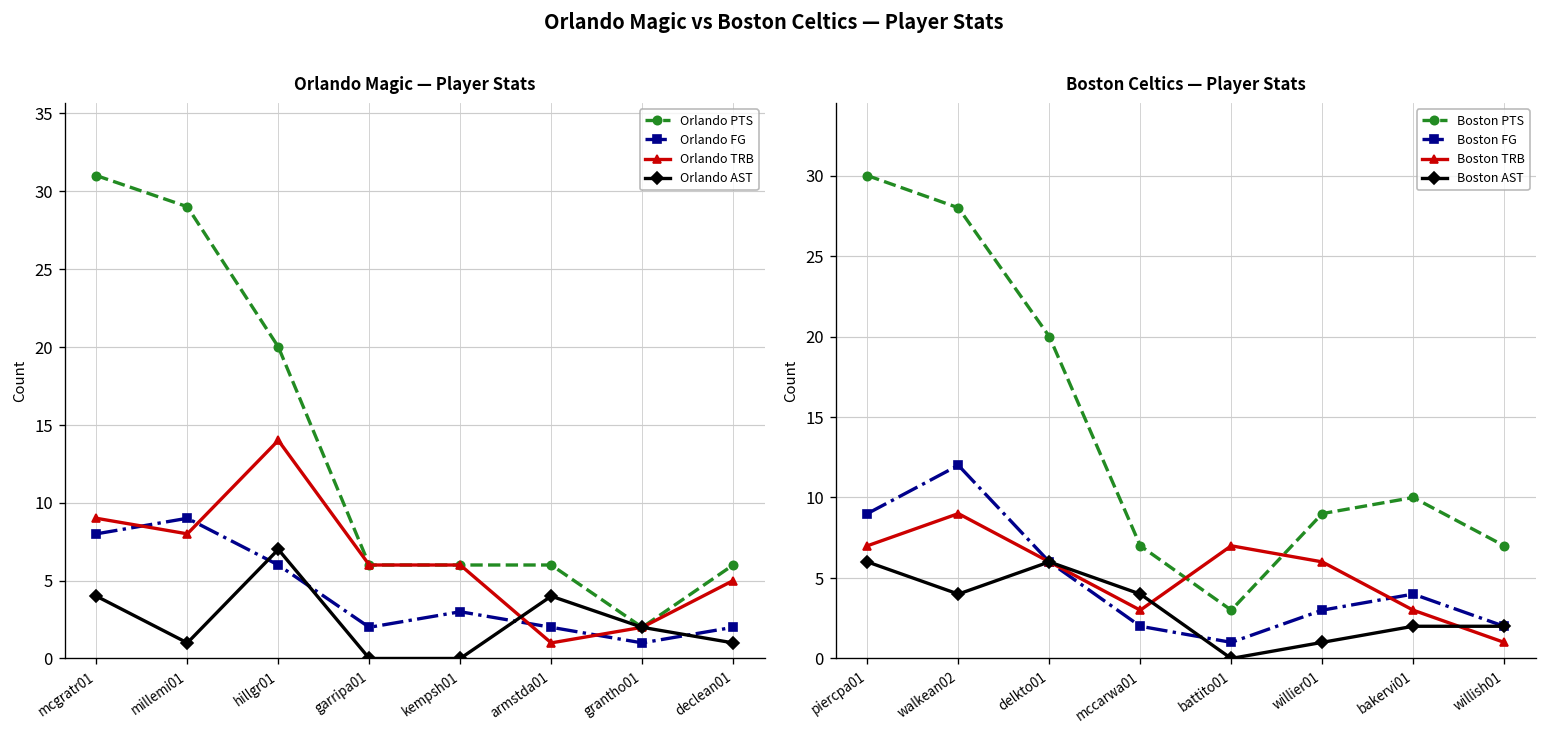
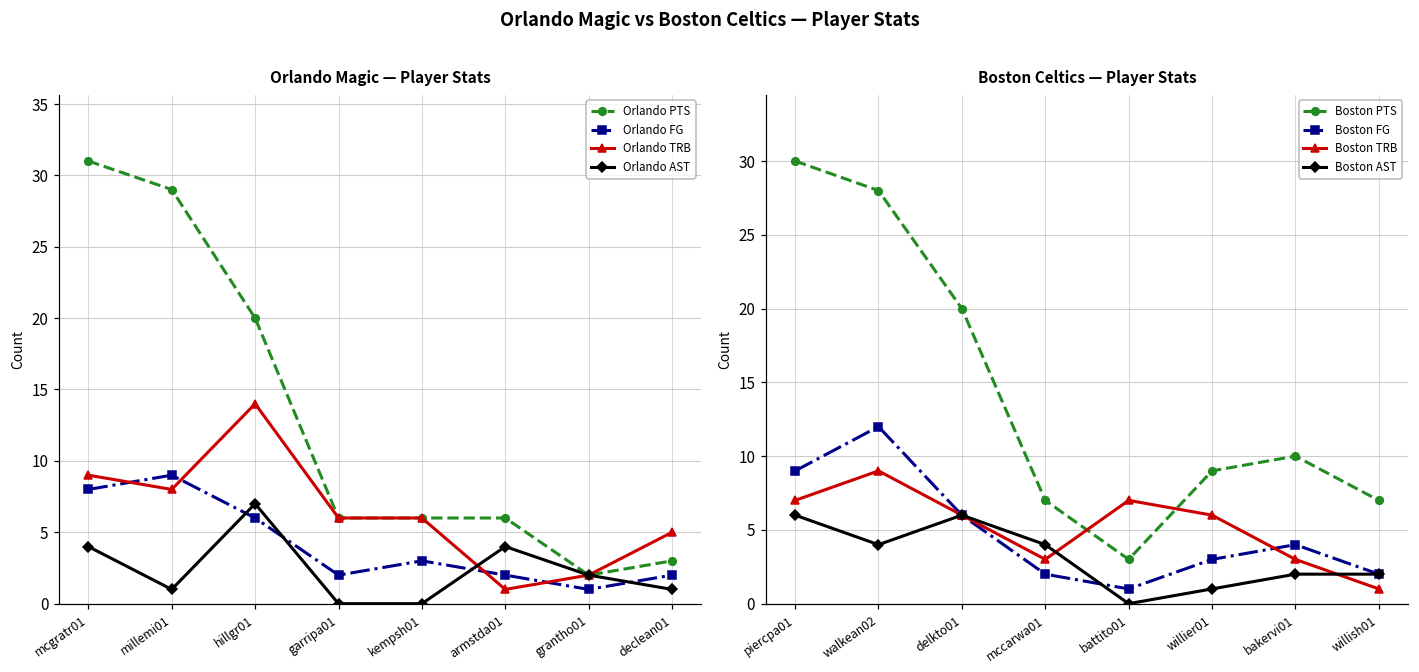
Orlando Magic — Player Stats, Orlando PTS, declean01: 6 -> 3
